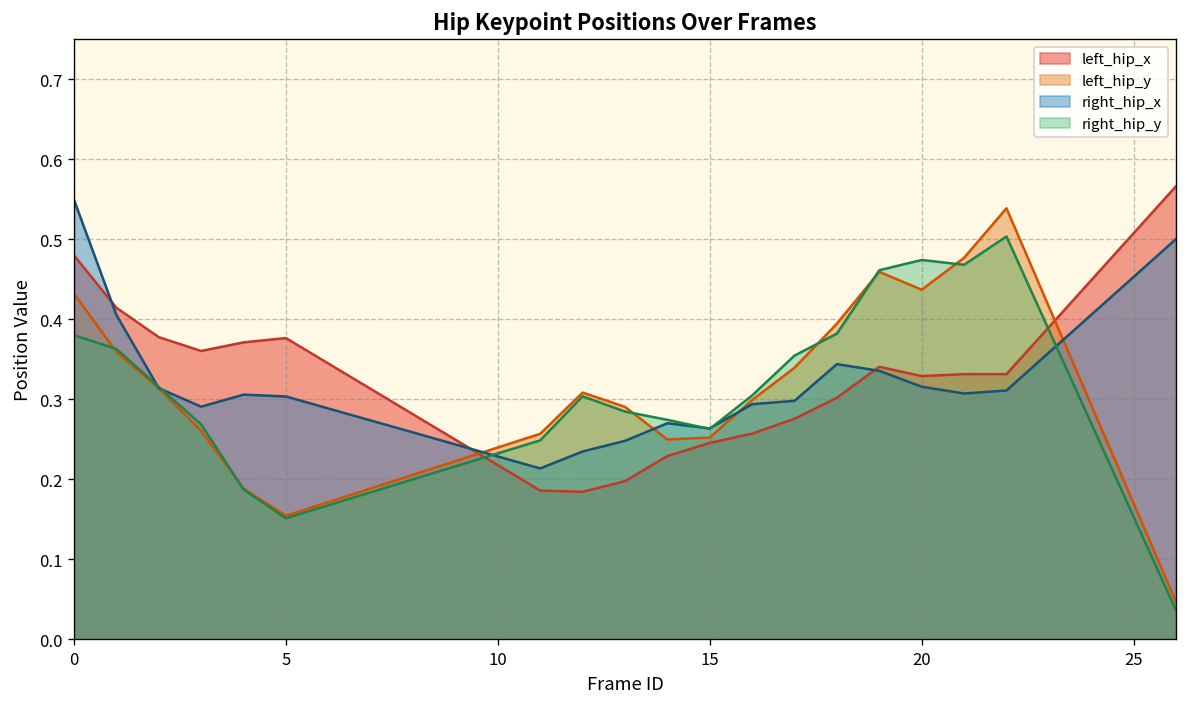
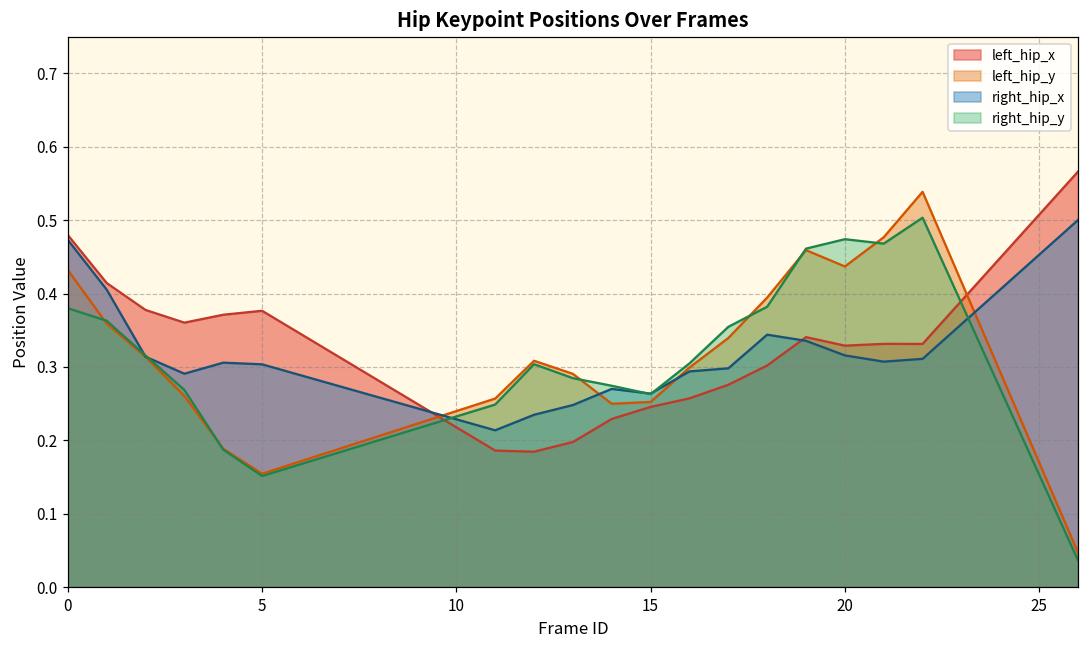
right_hip_x, 0: 0.55 -> 0.47
